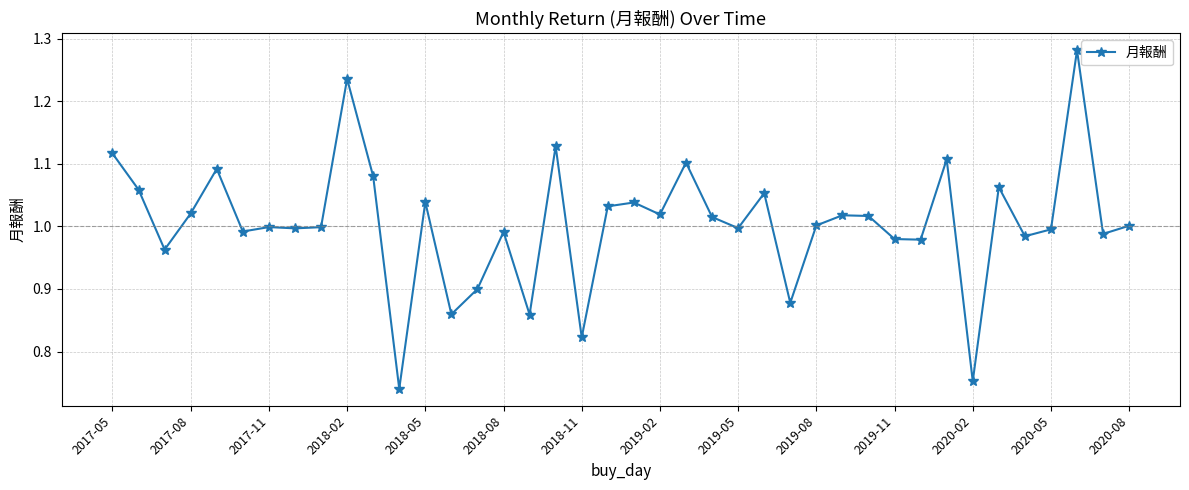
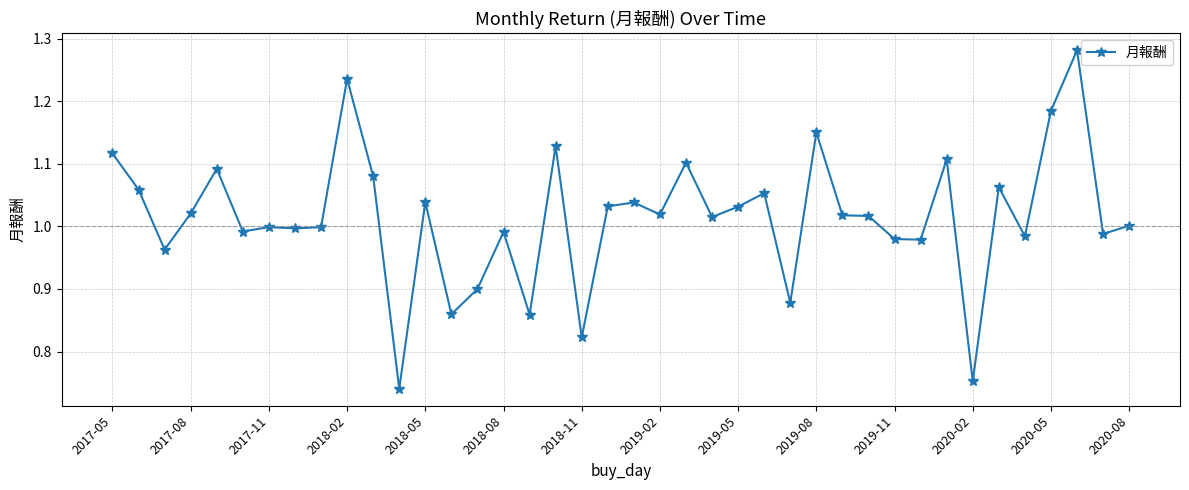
2019-05: 1.00 -> 1.03
2019-08: 1.00 -> 1.15
2020-05: 1.00 -> 1.18
